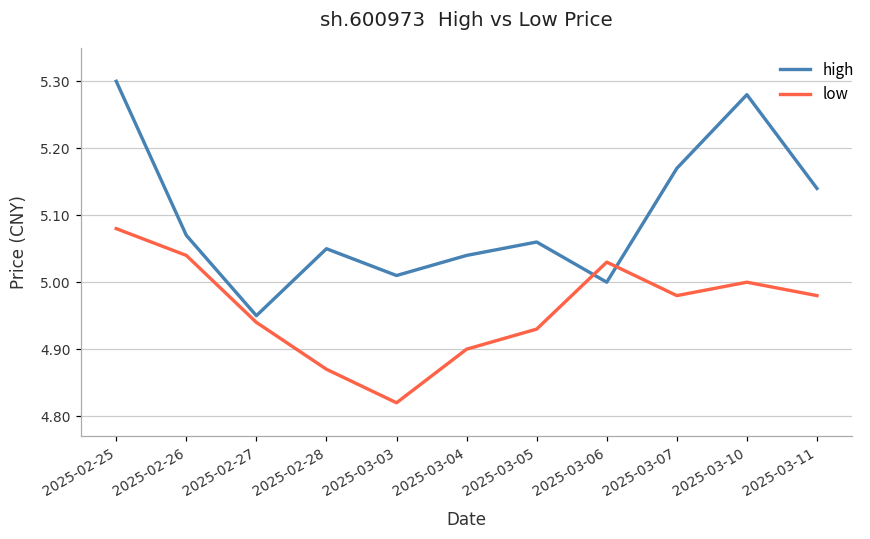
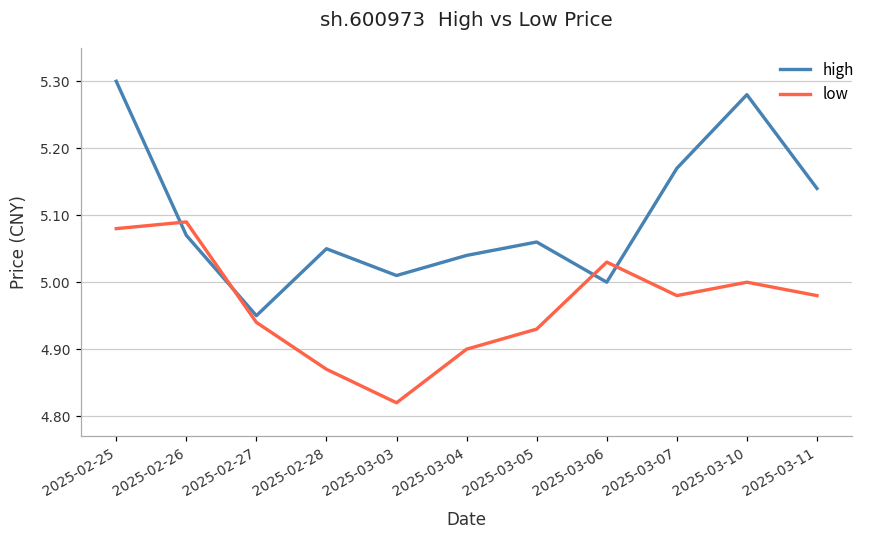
low, 2025-02-26: 5.04 -> 5.09
